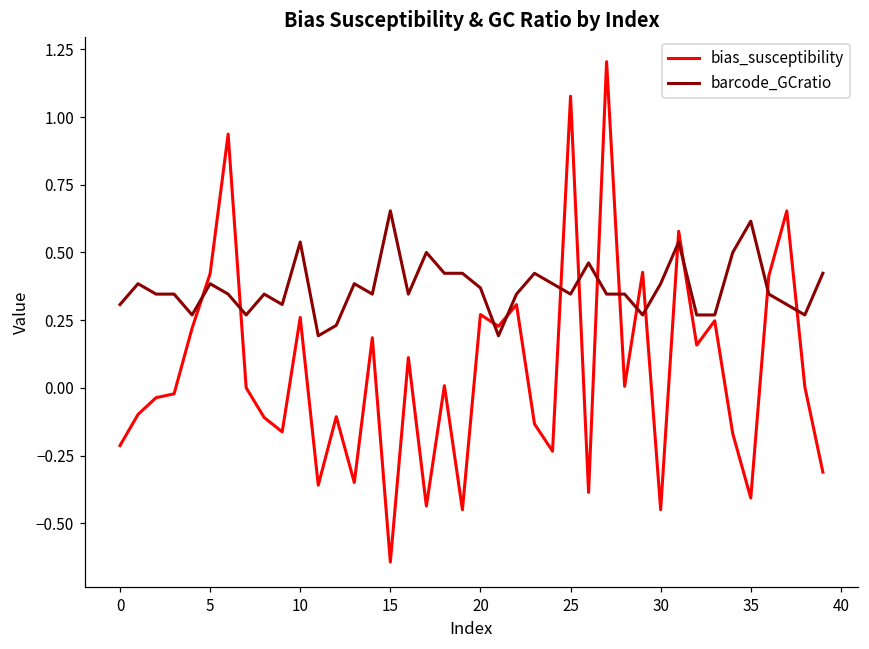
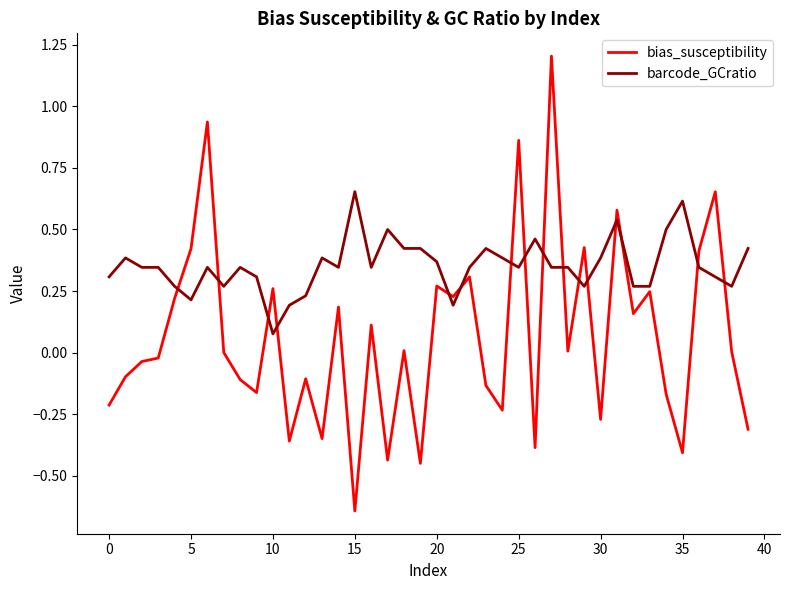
barcode_GCratio, 5: 0.38 -> 0.21
barcode_GCratio, 10: 0.54 -> 0.08
bias_susceptibility, 25: 1.08 -> 0.86
bias_susceptibility, 30: -0.45 -> -0.27
